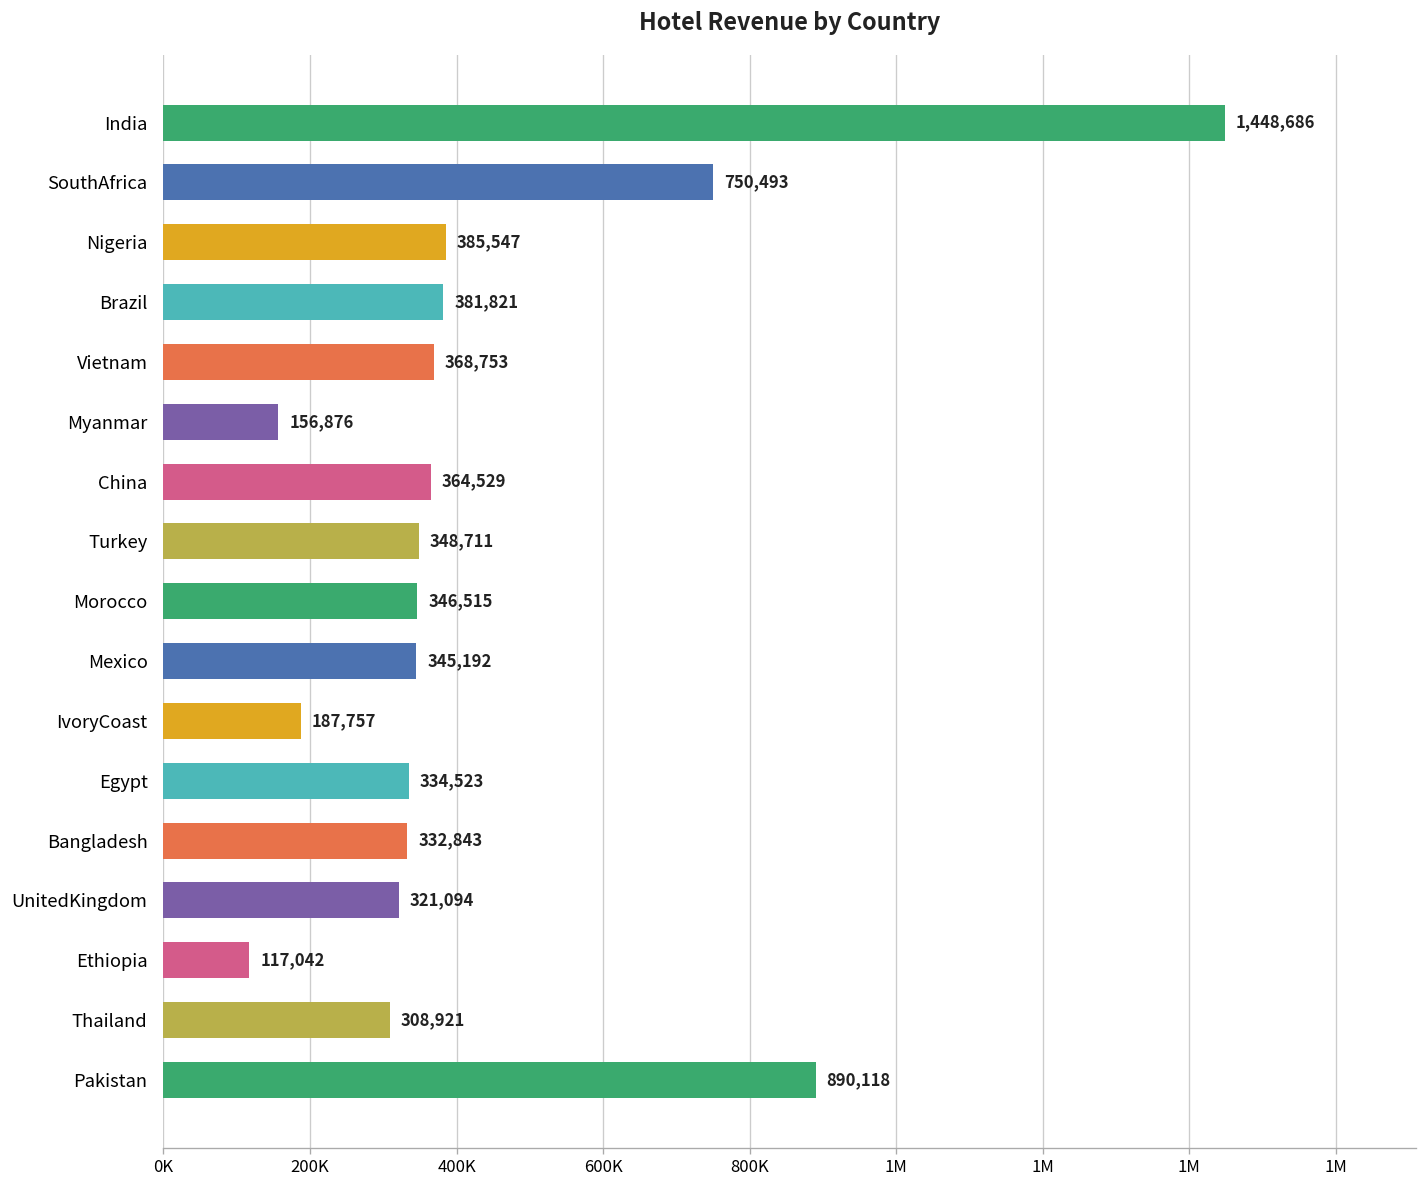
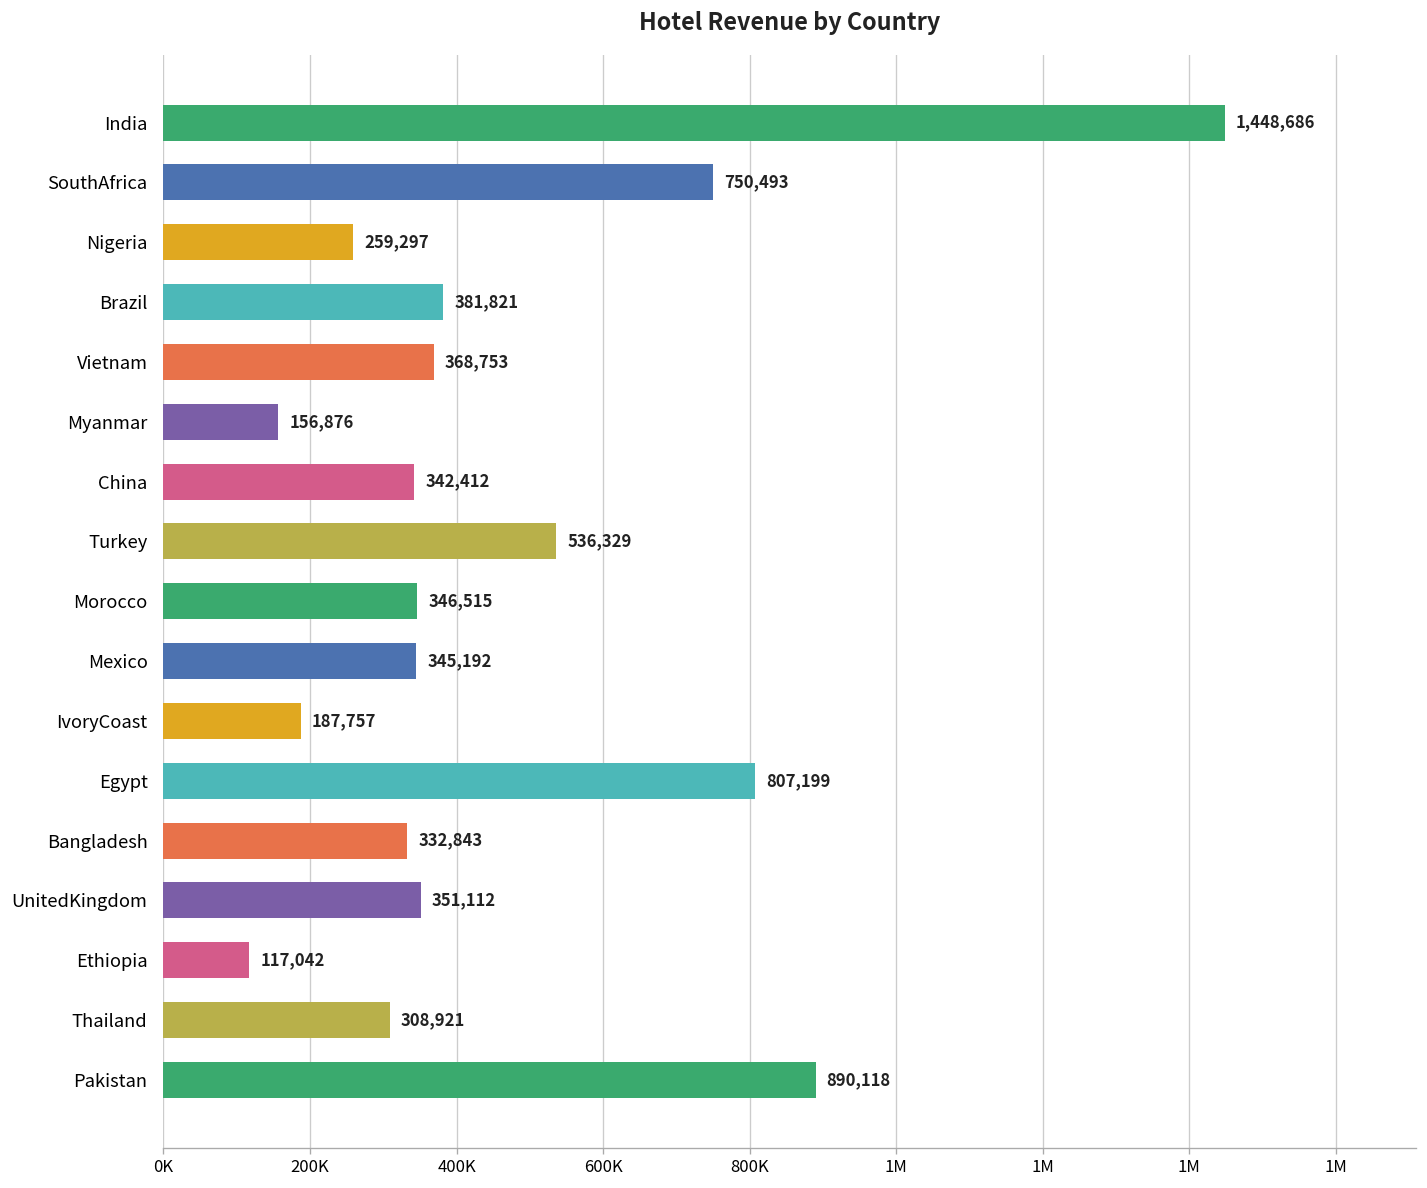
Nigeria: 385,547 -> 259,297
China: 364,529 -> 342,412
Turkey: 348,711 -> 536,329
Egypt: 334,523 -> 807,199
UnitedKingdom: 321,094 -> 351,112
